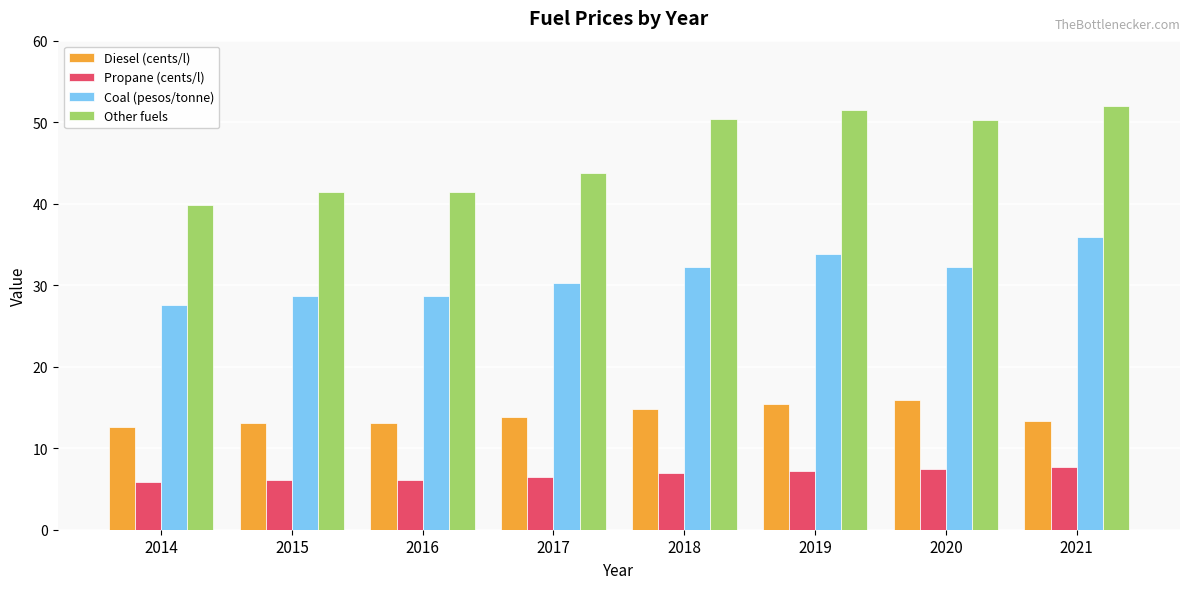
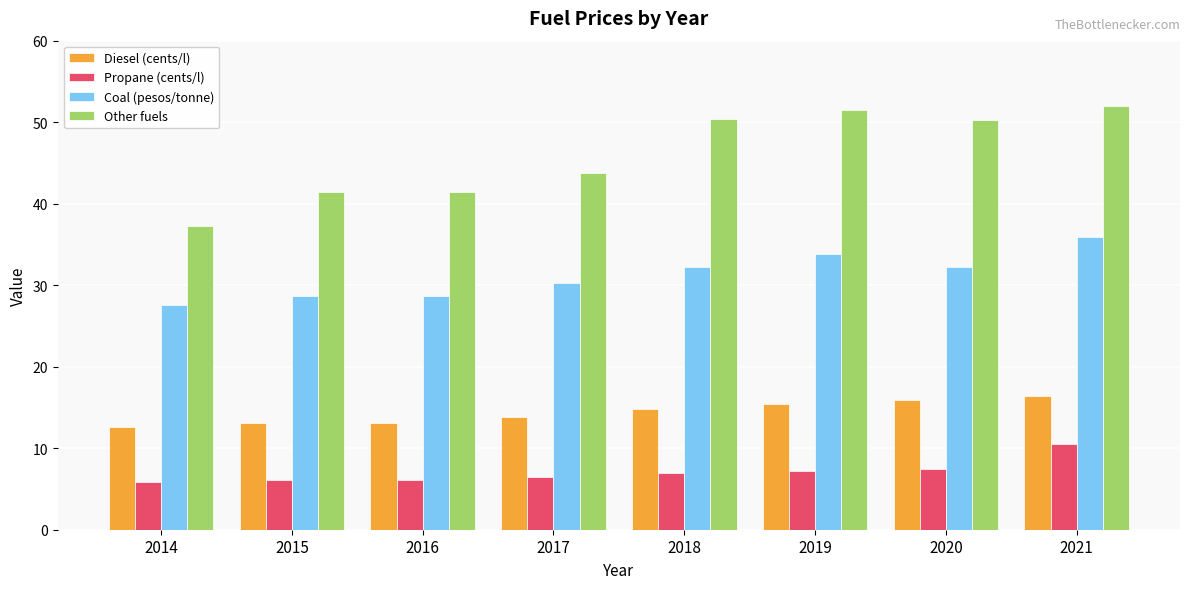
Other fuels, 2014: 40 -> 37
Diesel (cents/l), 2021: 13 -> 16
Propane (cents/l), 2021: 8 -> 10
